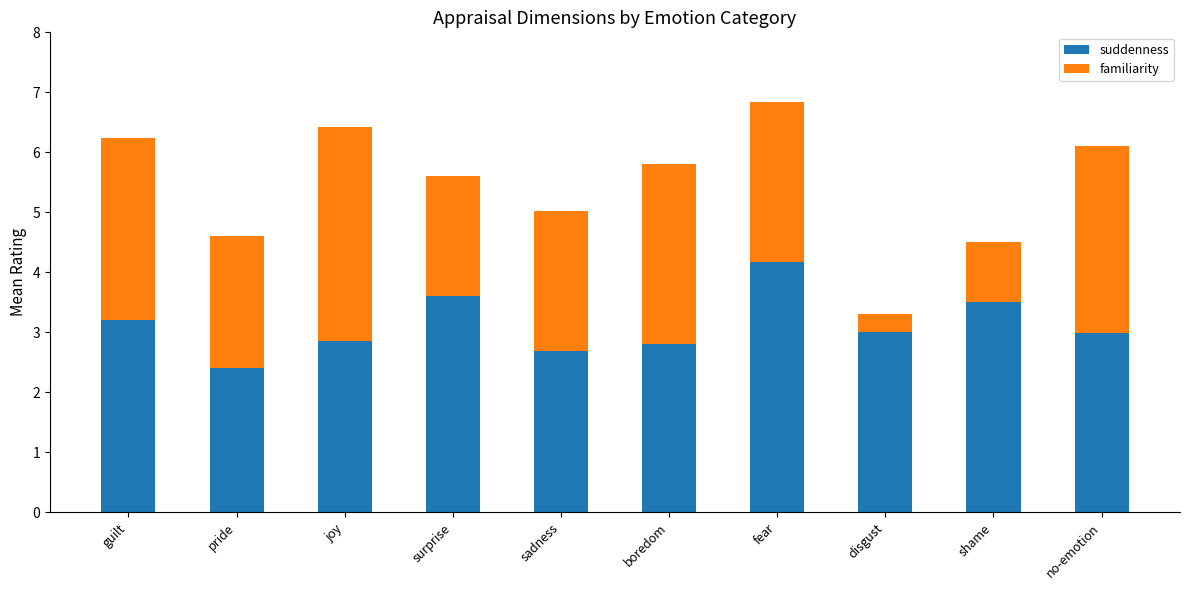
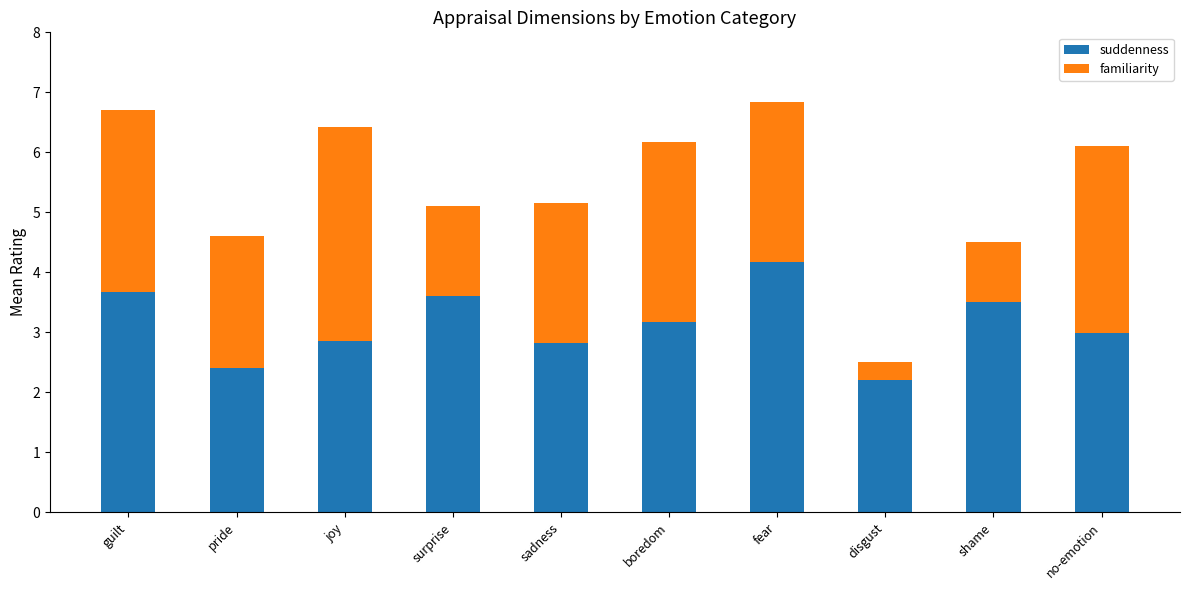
suddenness, guilt: 3.2 -> 3.7
familiarity, surprise: 2.0 -> 1.5
suddenness, sadness: 2.7 -> 2.8
suddenness, boredom: 2.8 -> 3.2
suddenness, disgust: 3.0 -> 2.2
